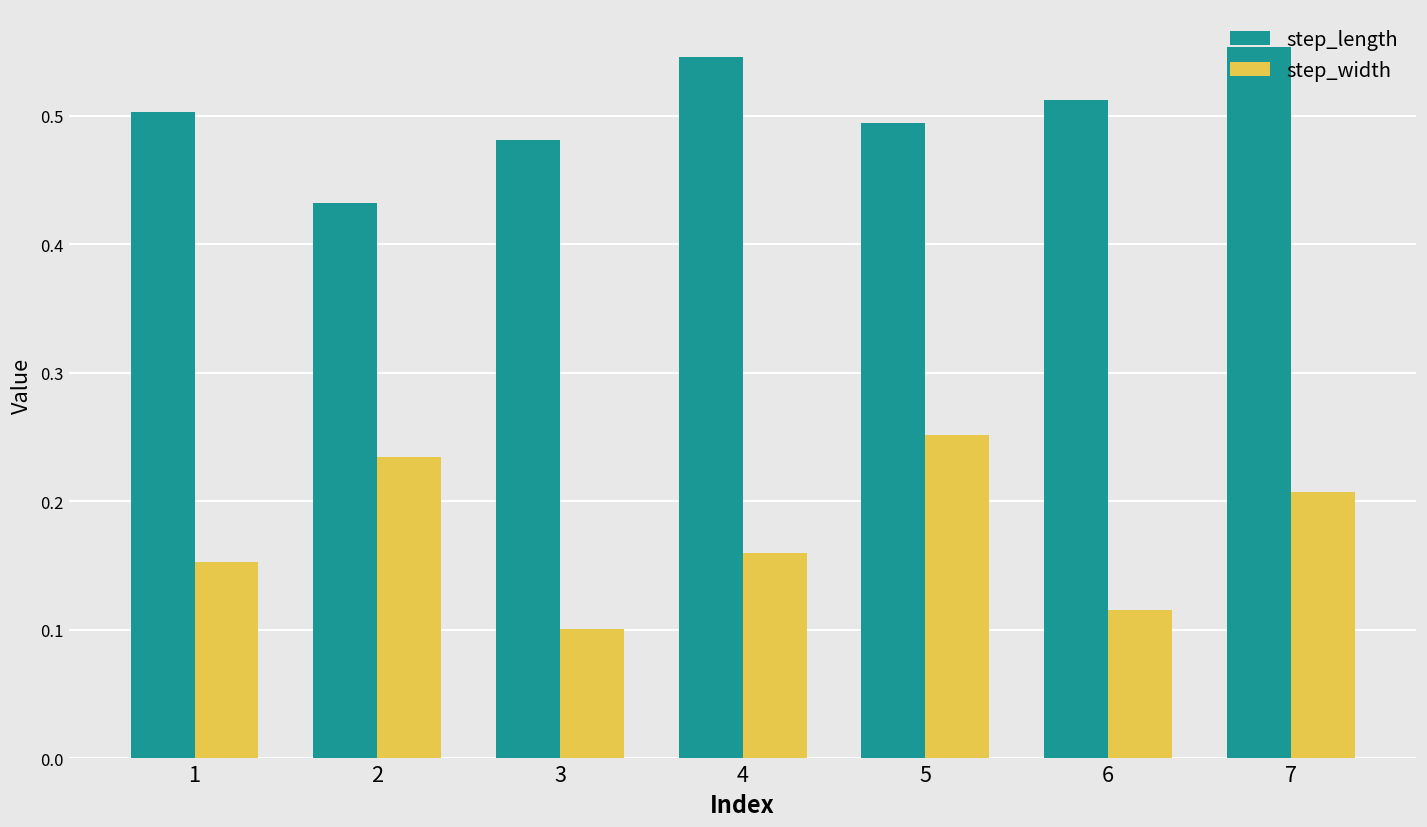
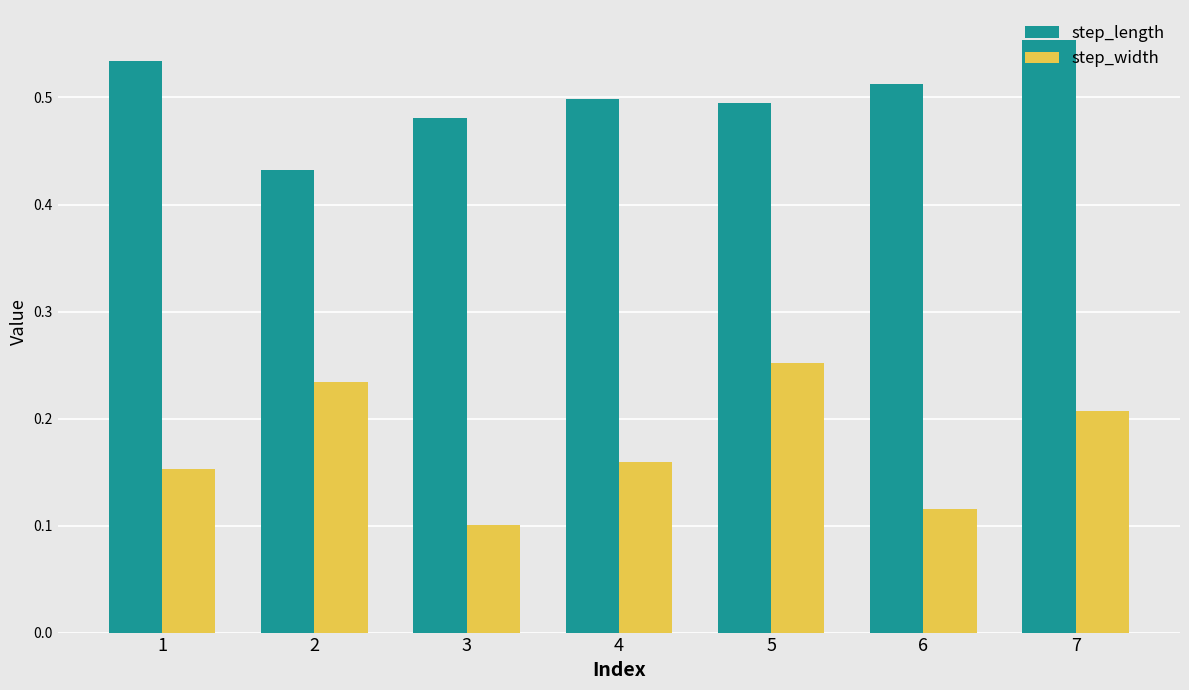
step_length, 1: 0.503 -> 0.534
step_length, 4: 0.546 -> 0.499
